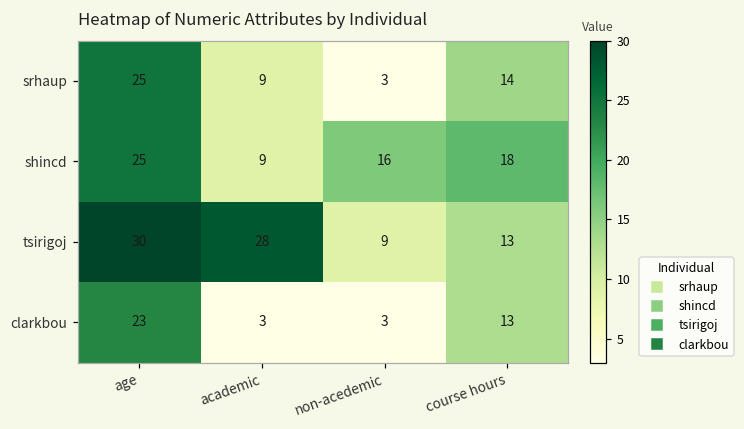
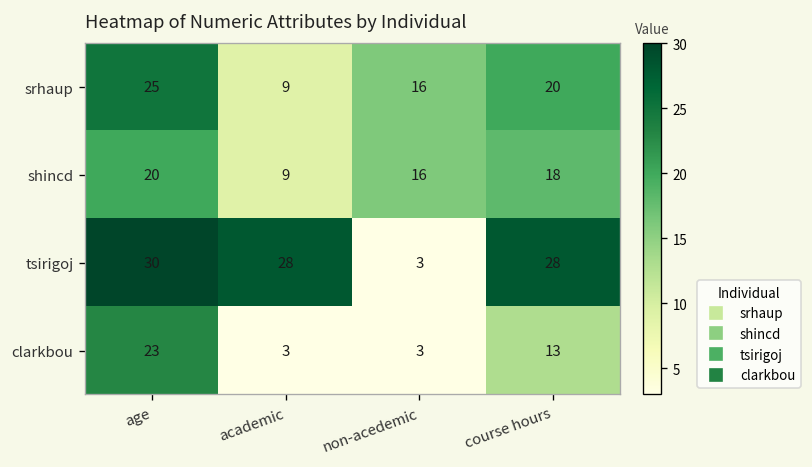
srhaup, non-acedemic: 3 -> 16
srhaup, course hours: 14 -> 20
shincd, age: 25 -> 20
tsirigoj, non-acedemic: 9 -> 3
tsirigoj, course hours: 13 -> 28
